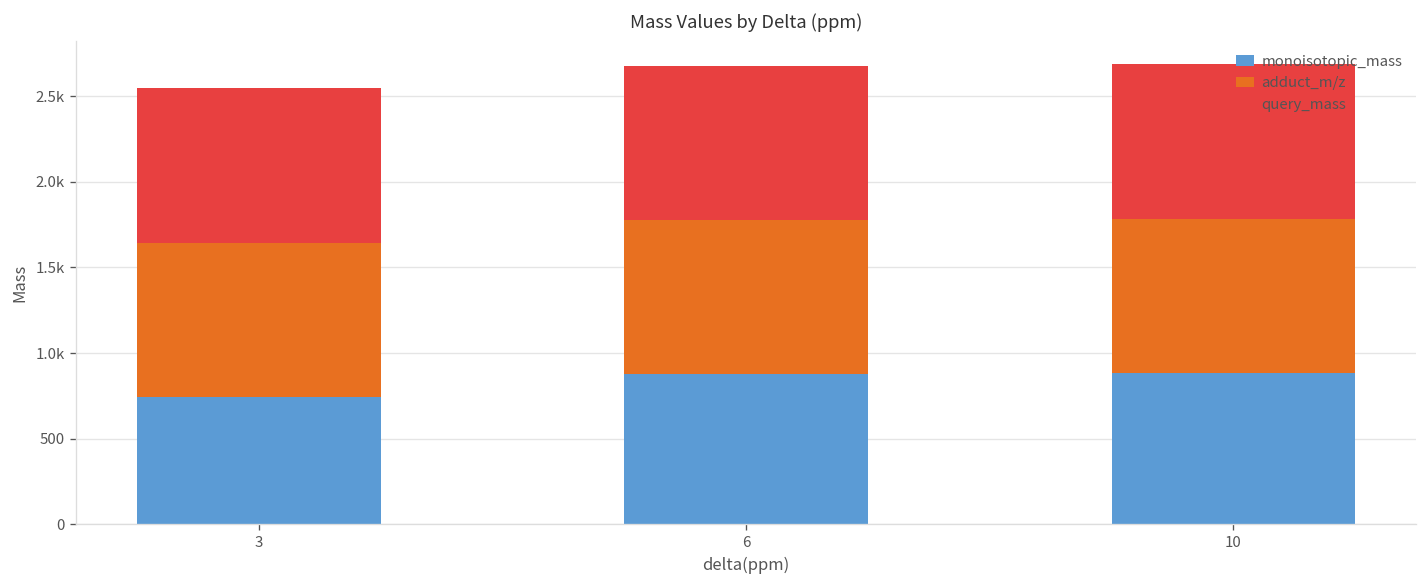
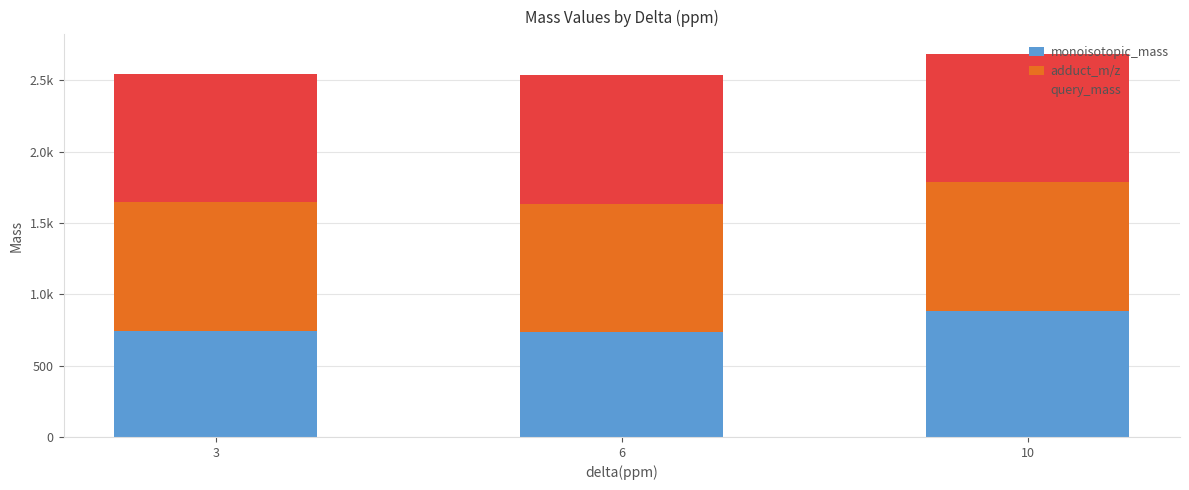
monoisotopic_mass, 6: 880 -> 730
